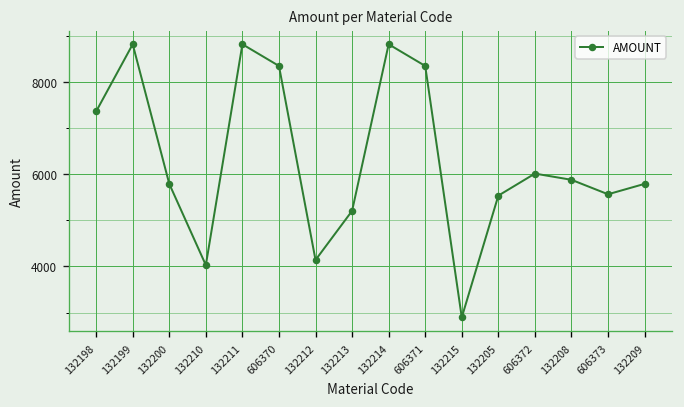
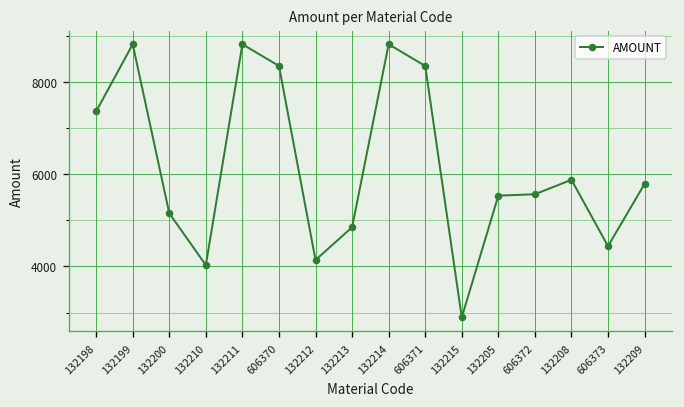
132200: 5800 -> 5200
132213: 5200 -> 4800
606372: 6000 -> 5600
606373: 5600 -> 4400
